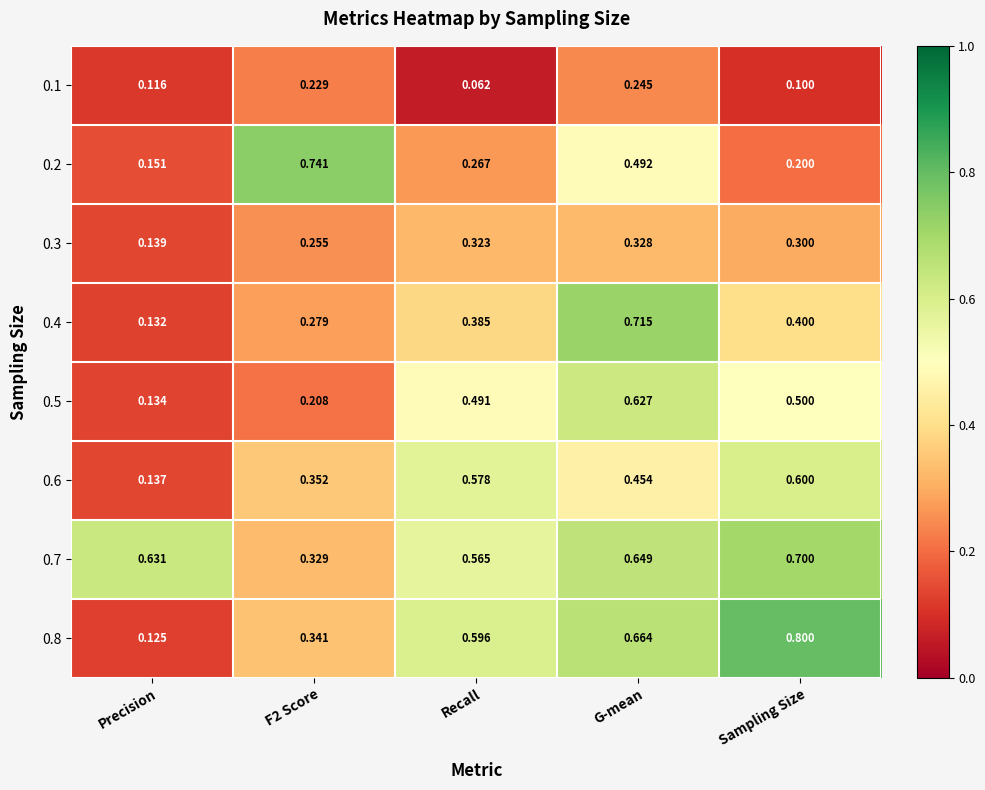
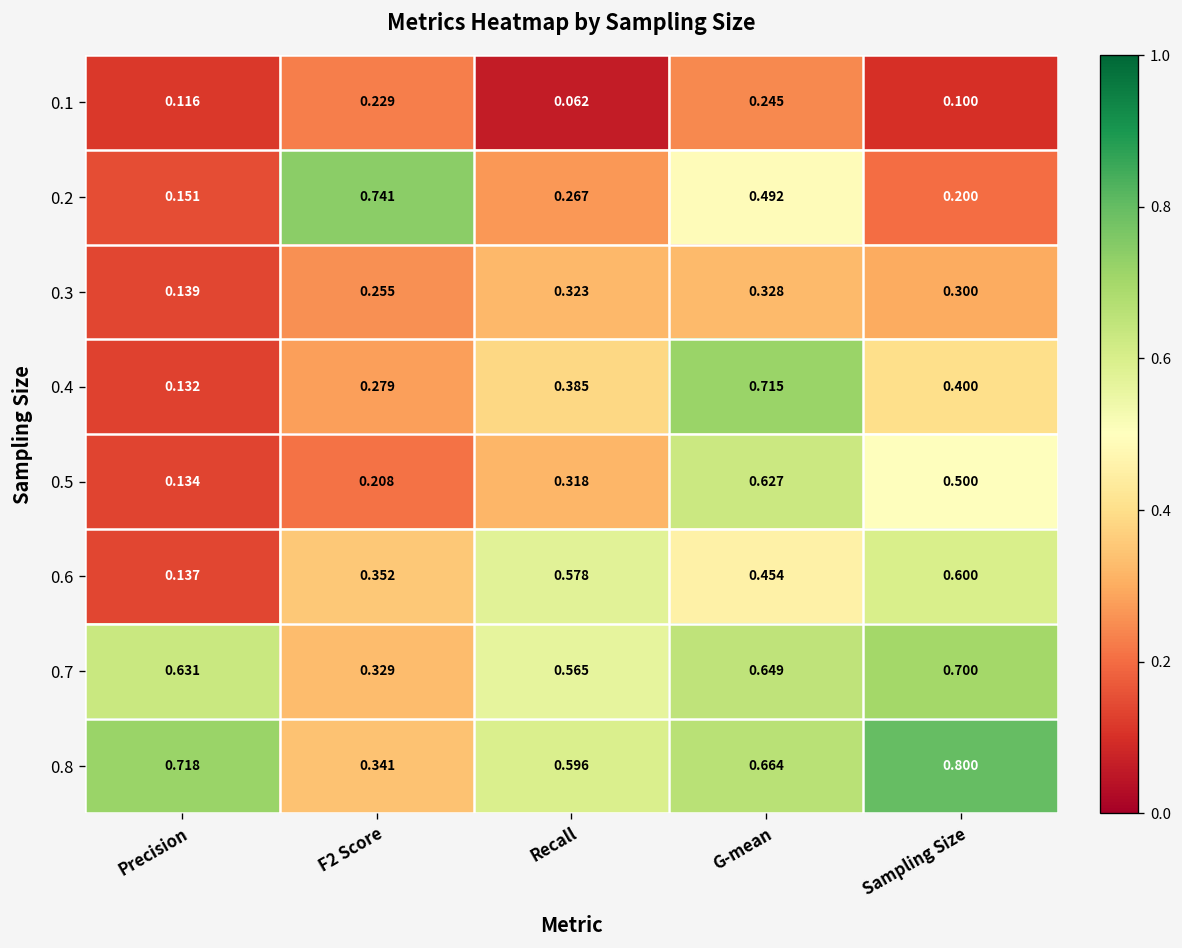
0.5, Recall: 0.491 -> 0.318
0.8, Precision: 0.125 -> 0.718
